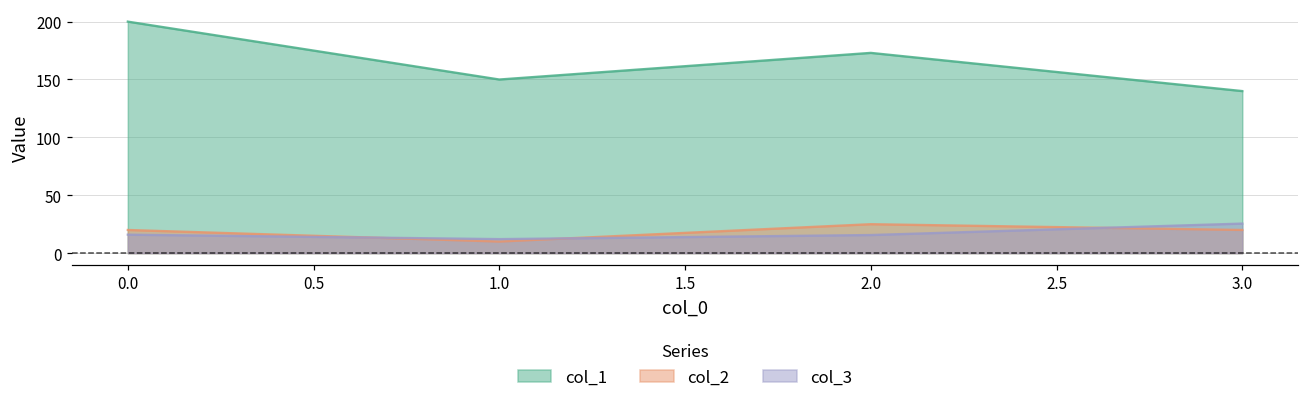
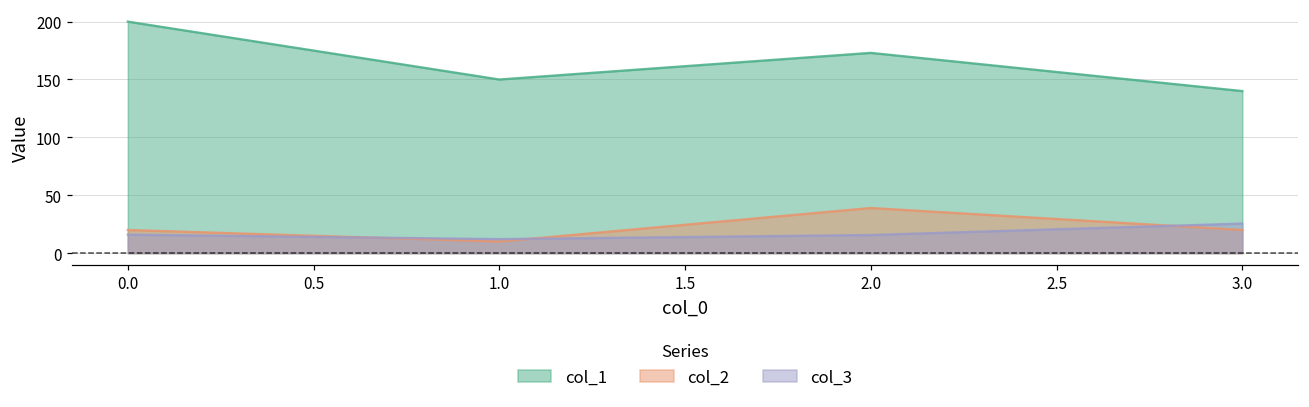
col_2, 2.0: 25 -> 39
